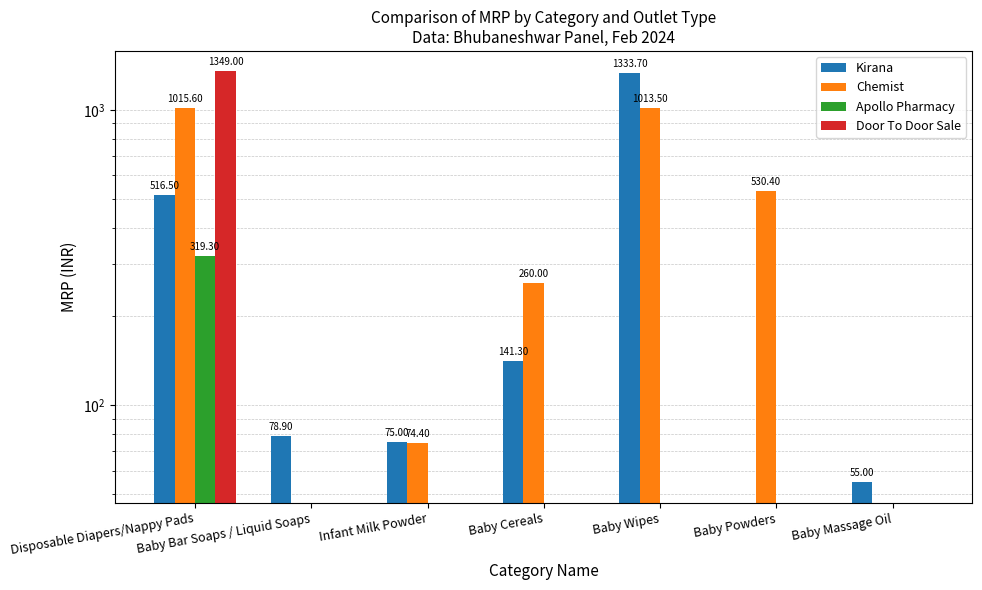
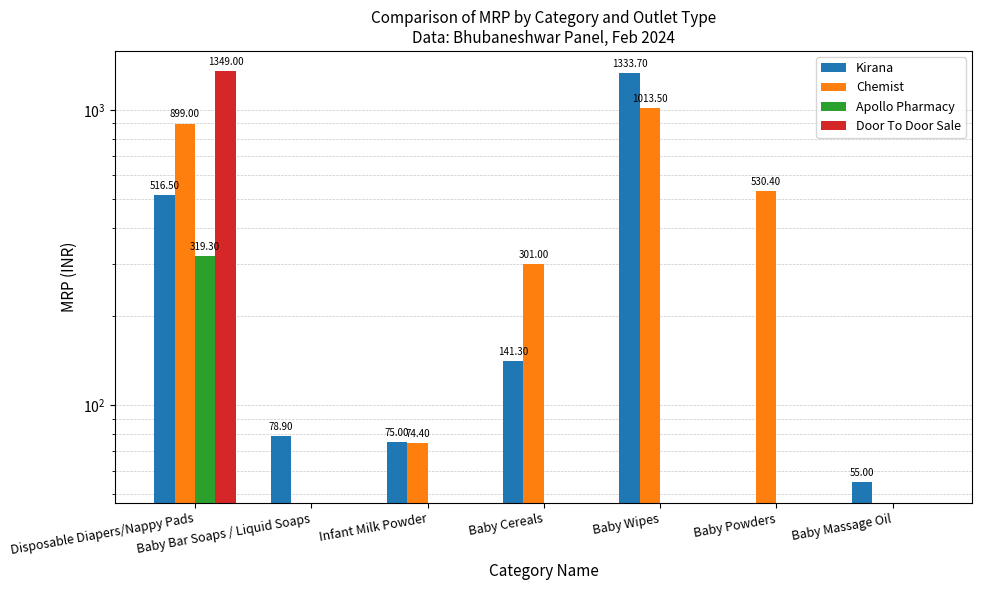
Chemist, Disposable Diapers/Nappy Pads: 1015.60 -> 899.00
Chemist, Baby Cereals: 260.00 -> 301.00
